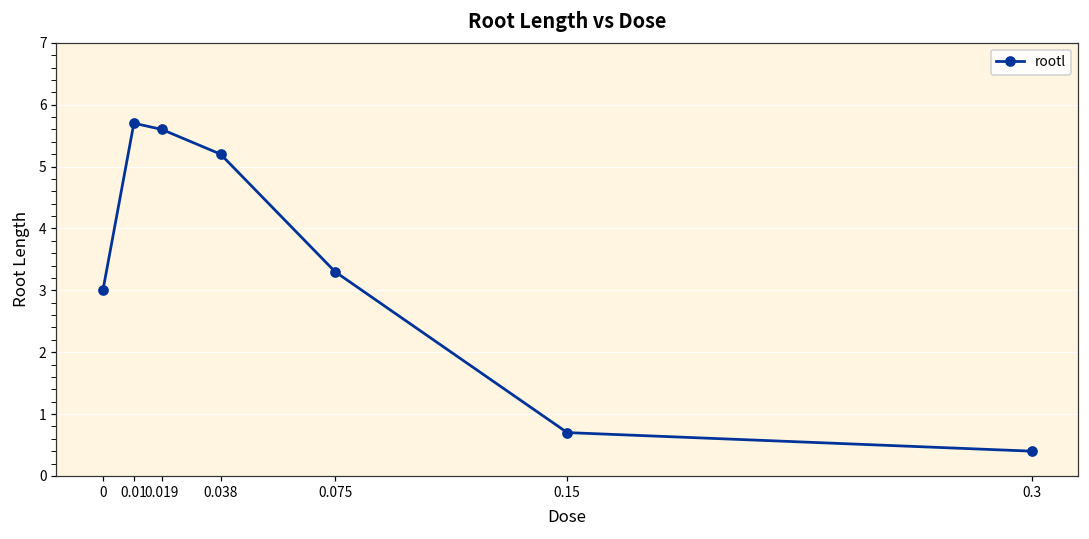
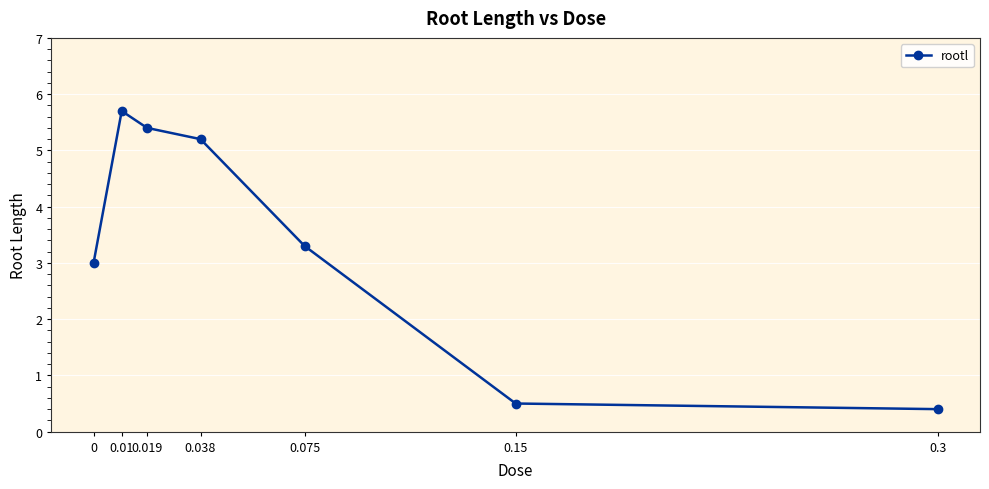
0.019: 5.6 -> 5.4
0.15: 0.7 -> 0.5
